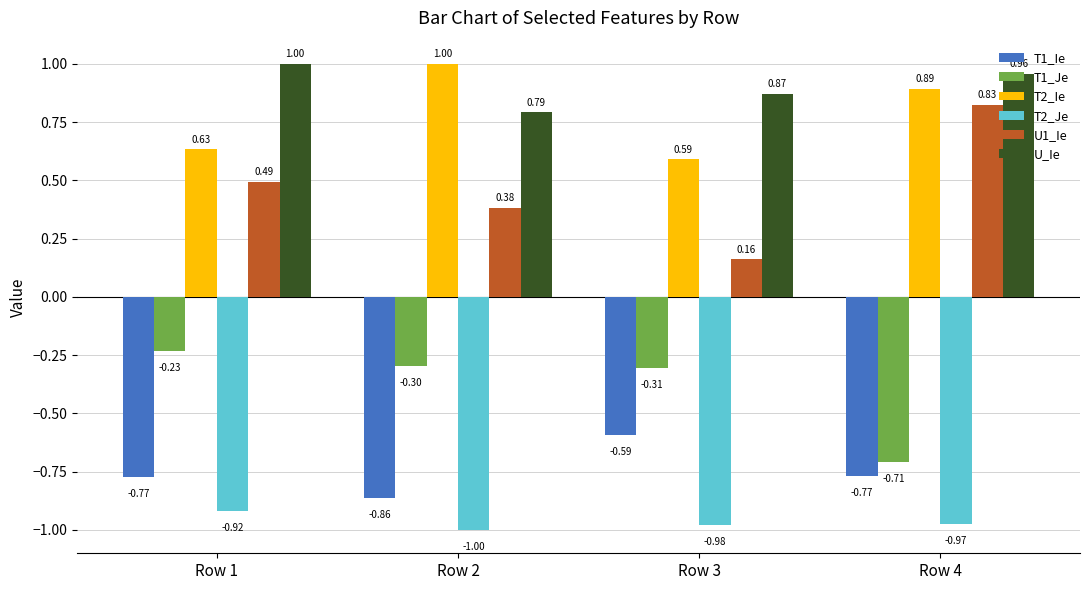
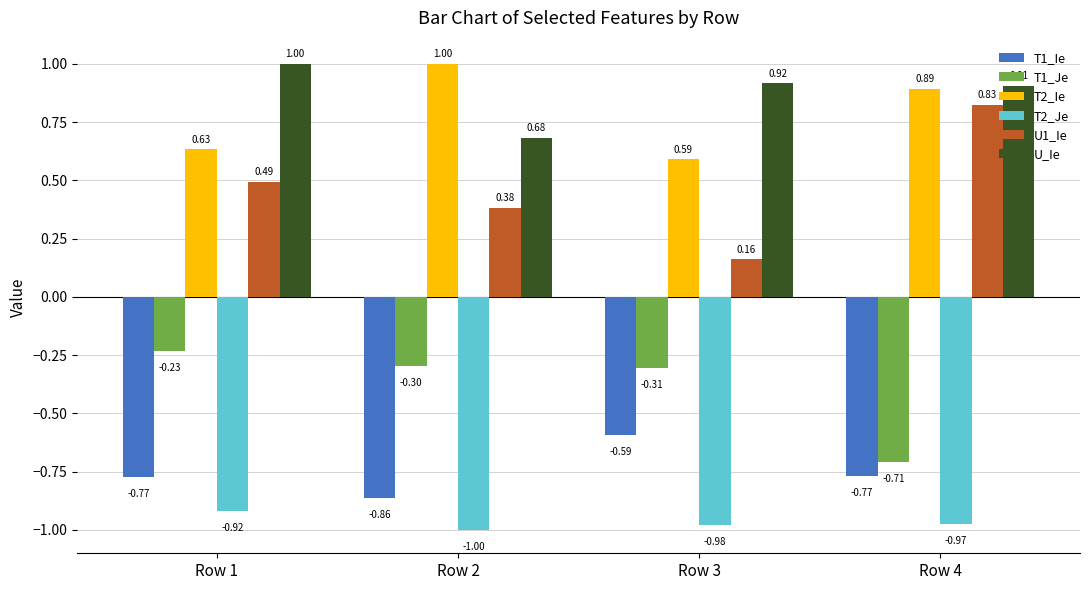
U_Ie, Row 2: 0.79 -> 0.68
U_Ie, Row 3: 0.87 -> 0.92
U_Ie, Row 4: 0.96 -> 0.91
